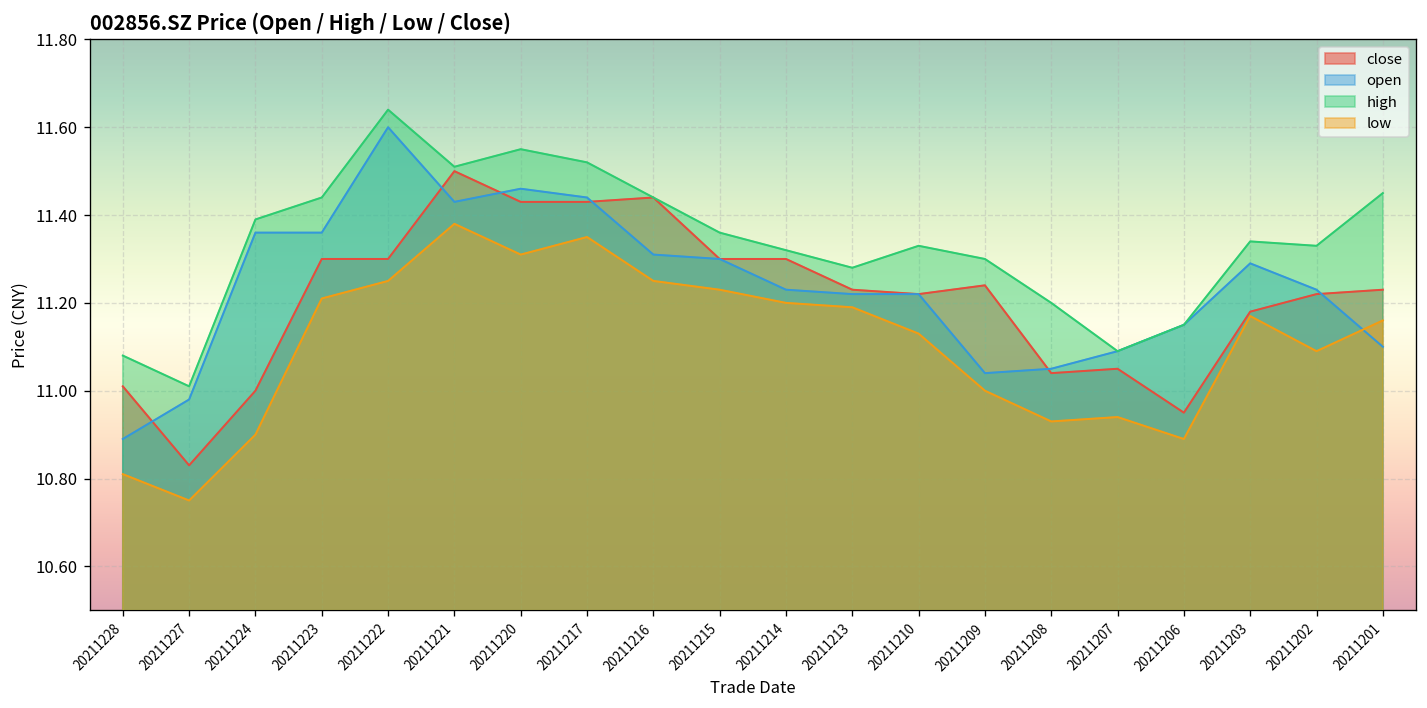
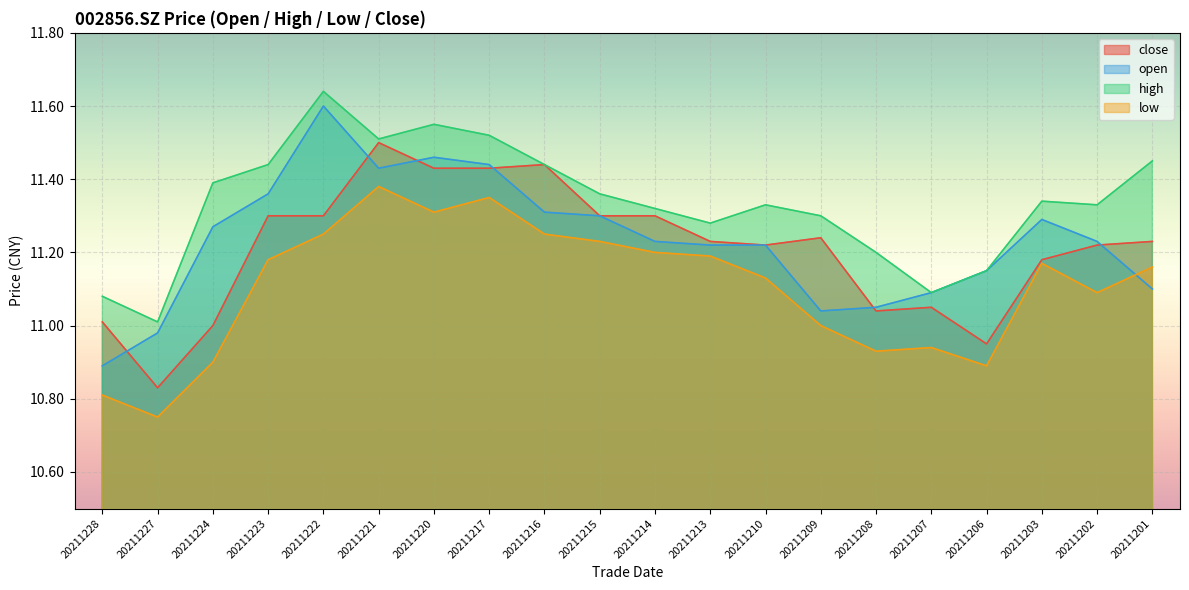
open, 20211224: 11.36 -> 11.27
low, 20211223: 11.21 -> 11.18
